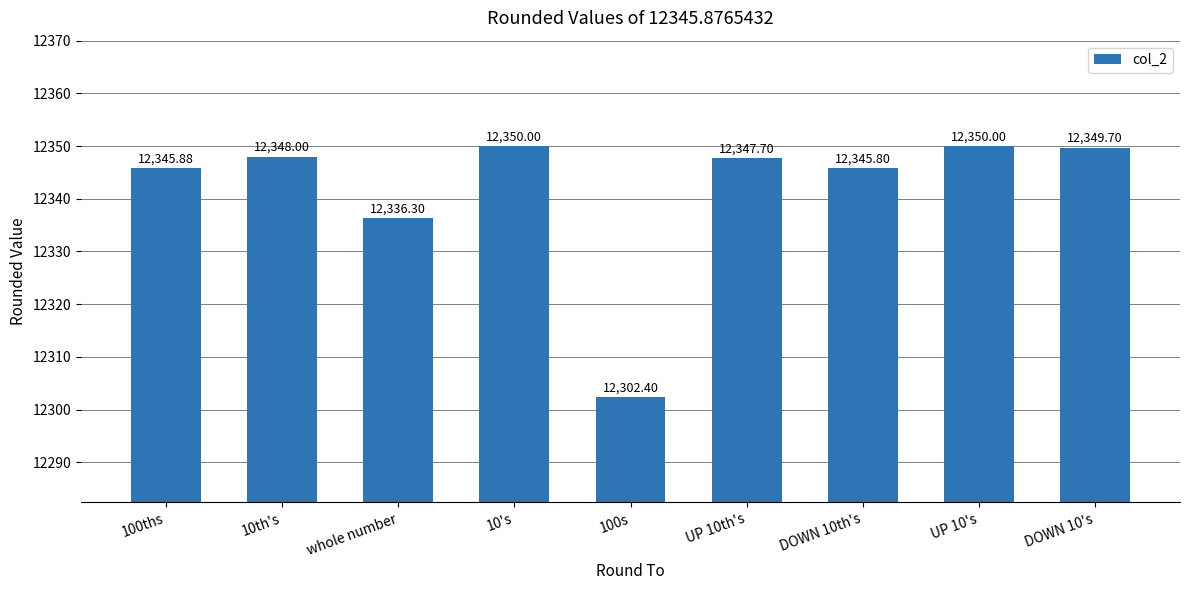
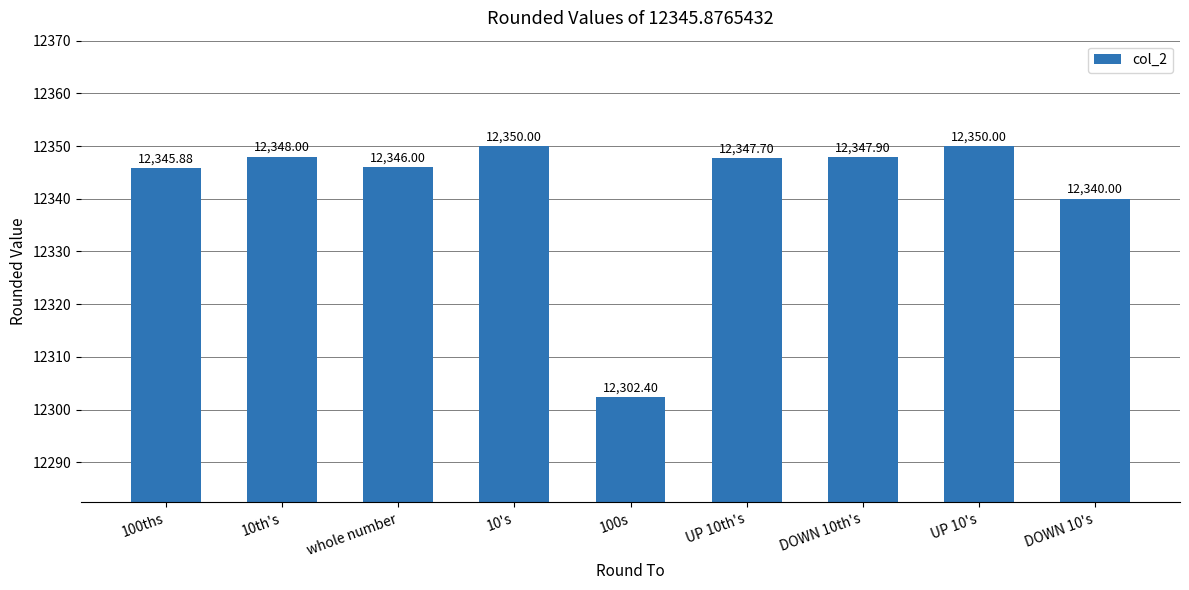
whole number: 12,336.30 -> 12,346.00
DOWN 10th's: 12,345.80 -> 12,347.90
DOWN 10's: 12,349.70 -> 12,340.00
